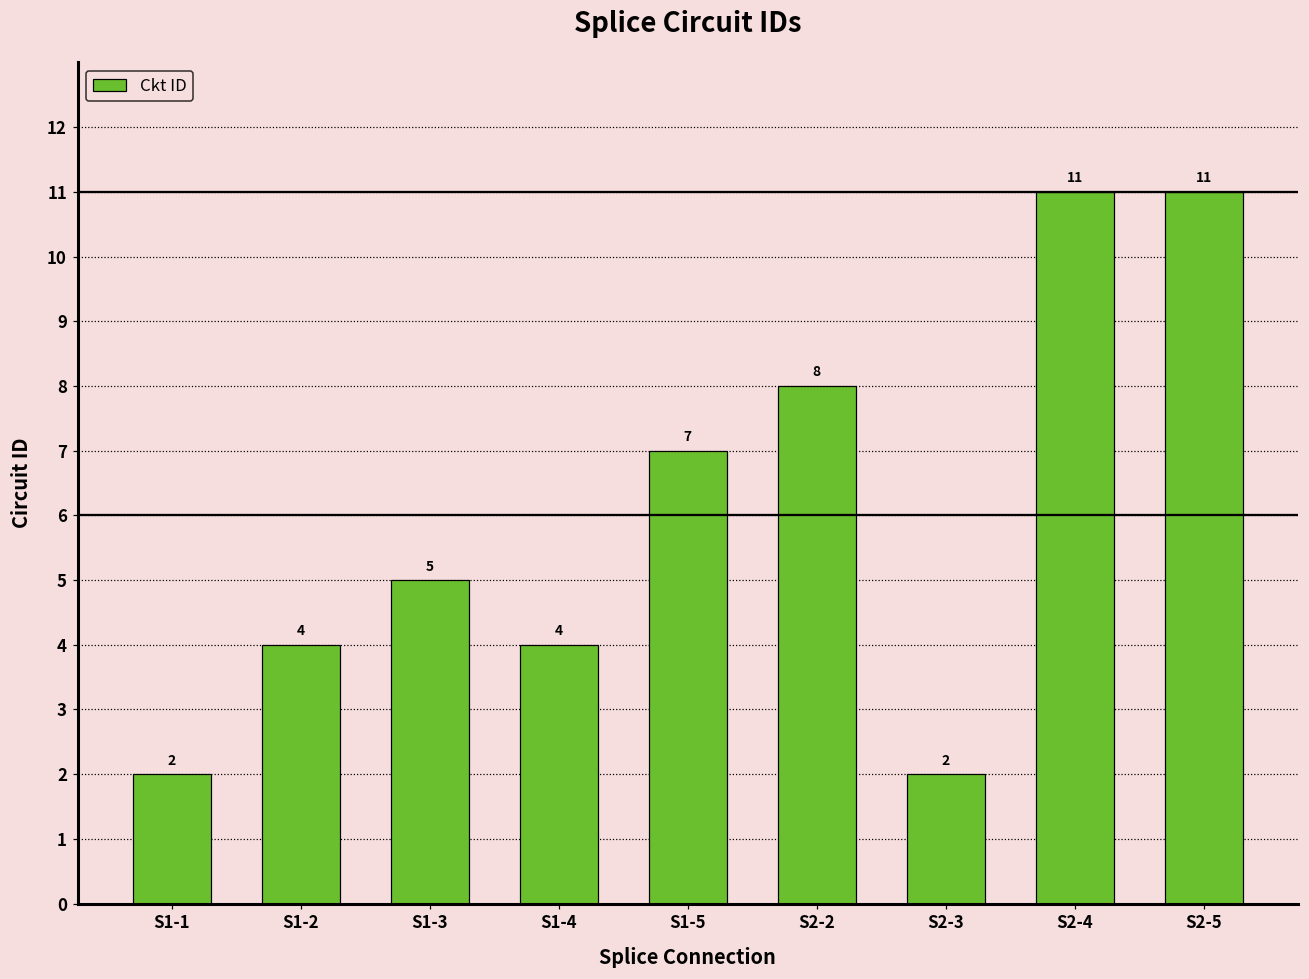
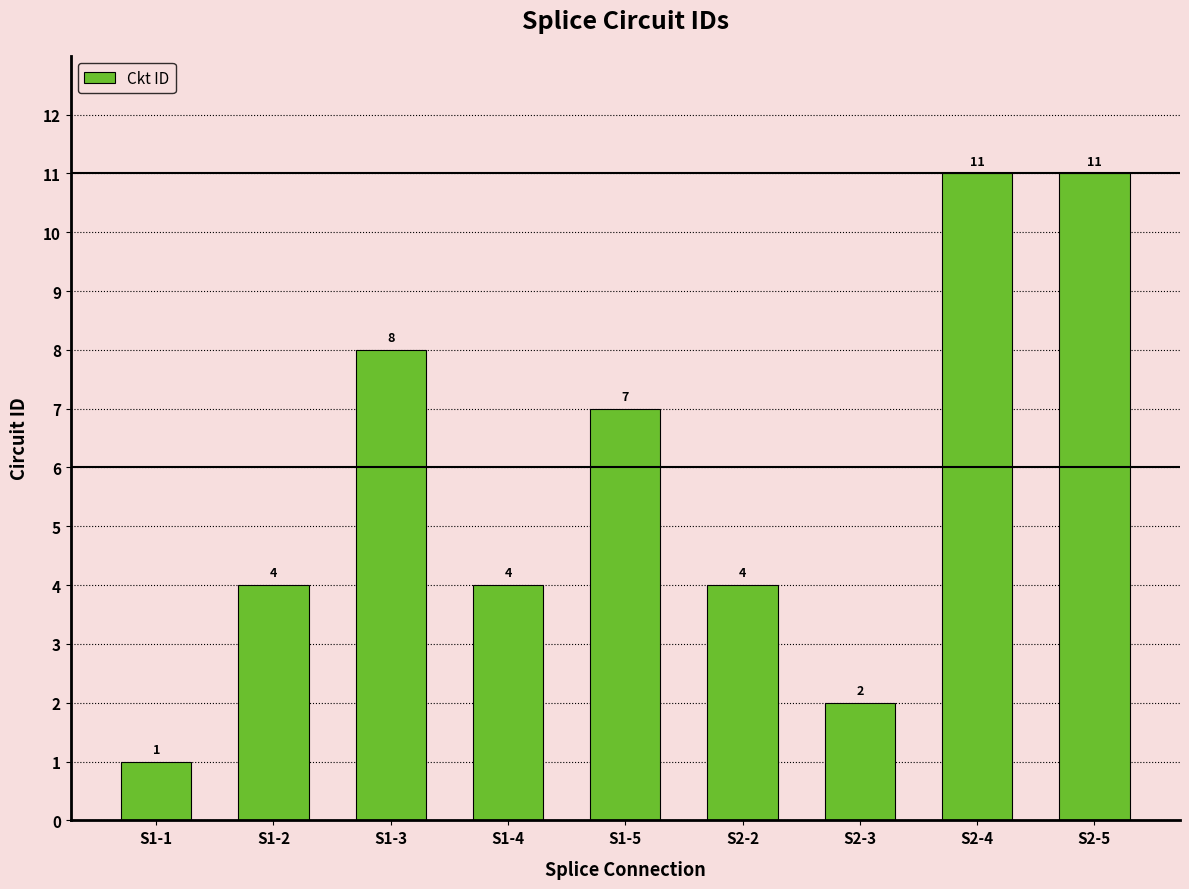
S1-1: 2 -> 1
S1-3: 5 -> 8
S2-2: 8 -> 4
